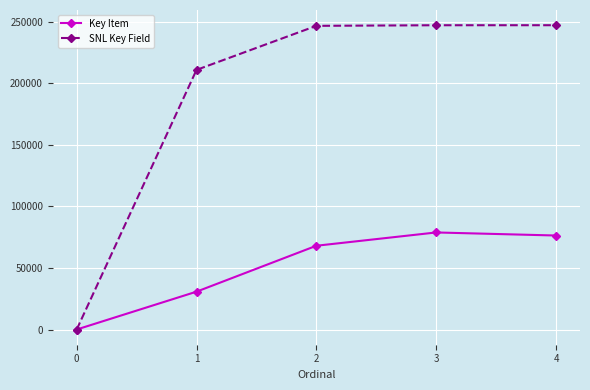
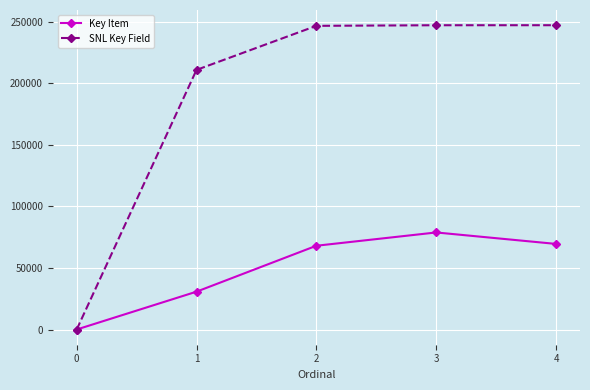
Key Item, 4: 76000 -> 70000
